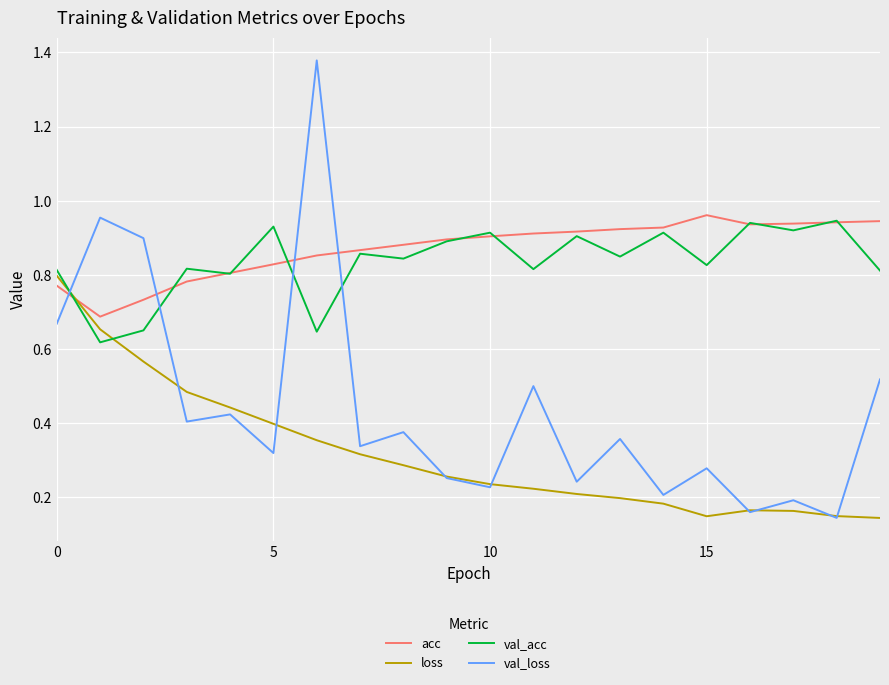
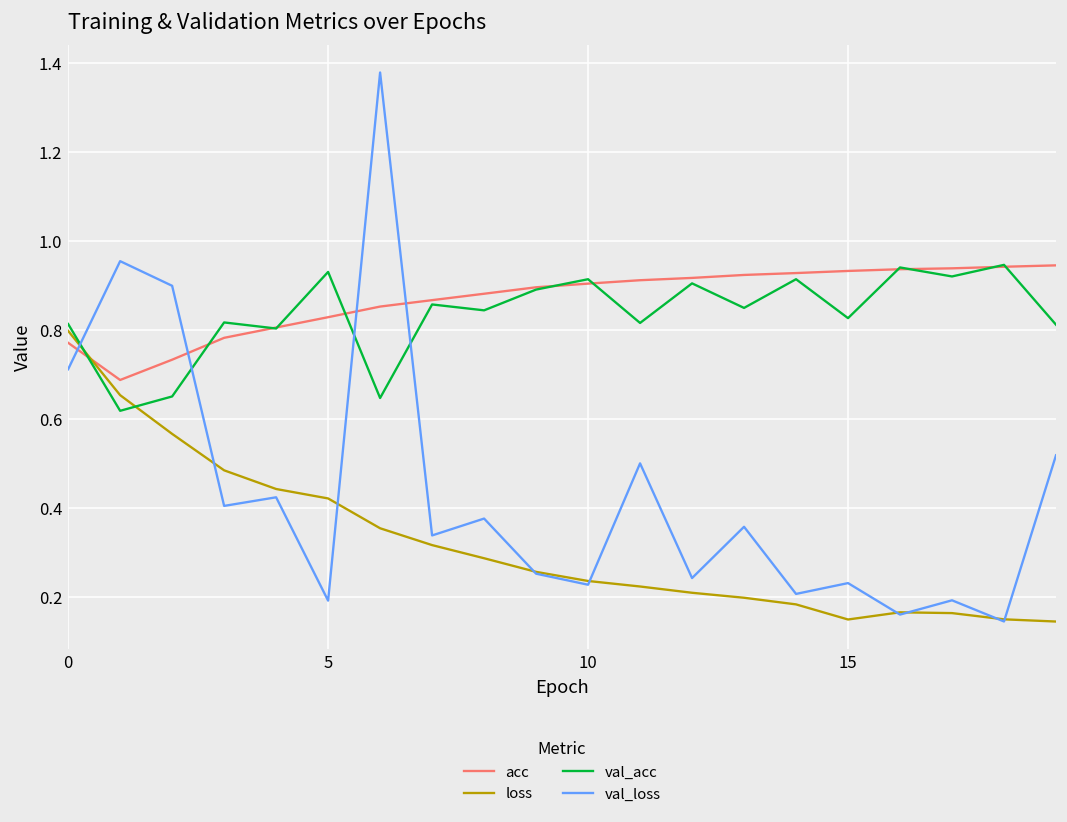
val_loss, 0: 0.67 -> 0.71
loss, 5: 0.40 -> 0.42
val_loss, 5: 0.32 -> 0.19
acc, 15: 0.96 -> 0.93
val_loss, 15: 0.28 -> 0.23
